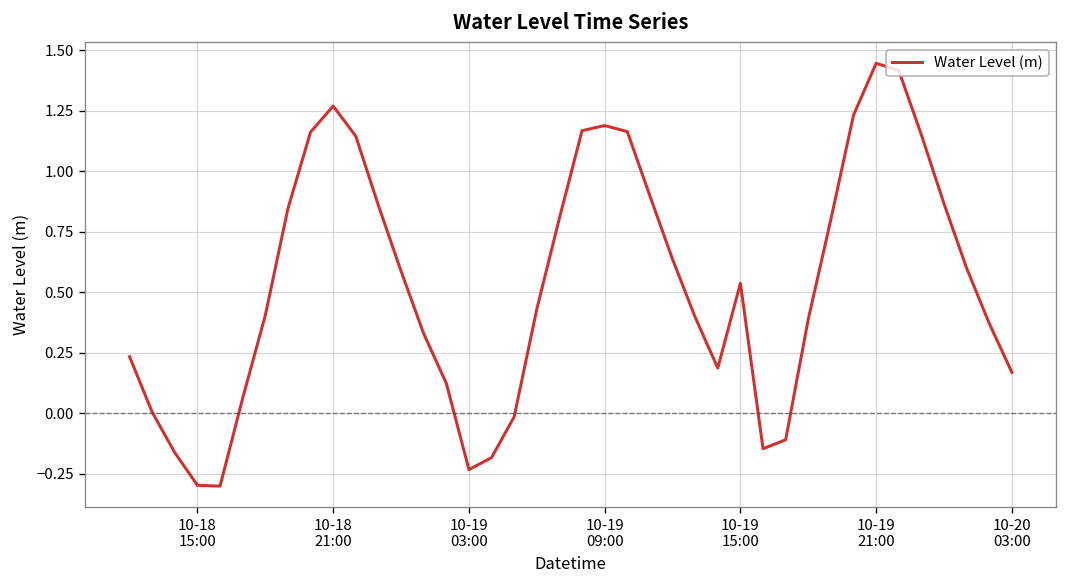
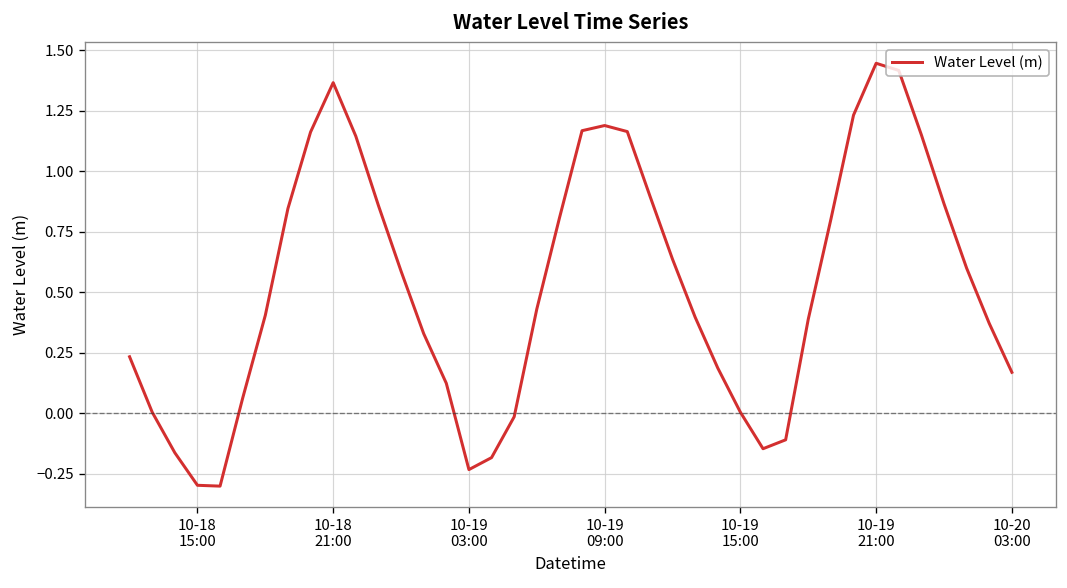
10-18 21:00: 1.27 -> 1.37
10-19 15:00: 0.54 -> 0.00
